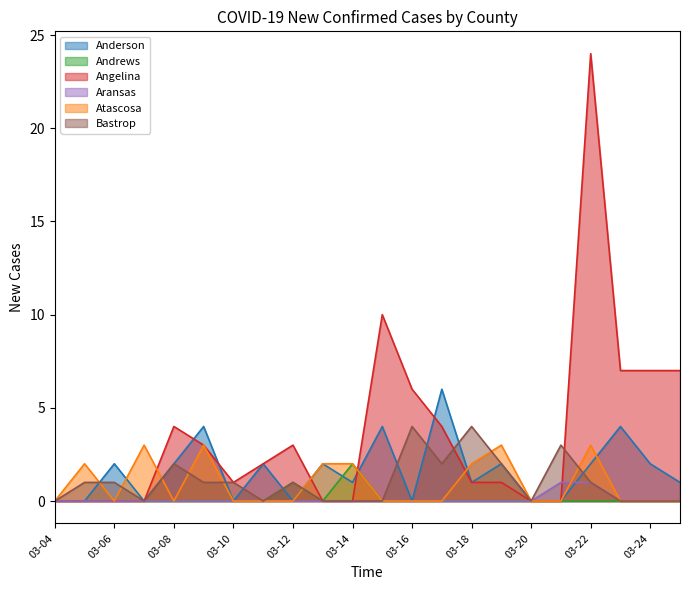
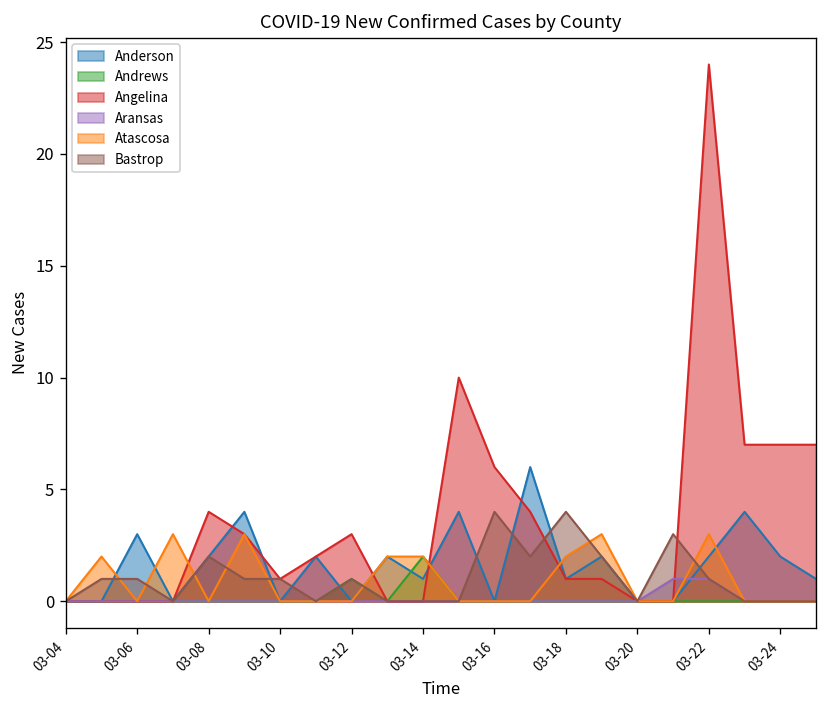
Anderson, 03-06: 2 -> 3
